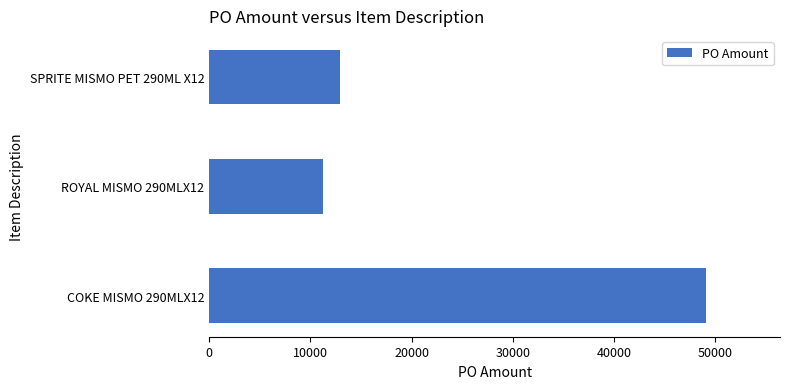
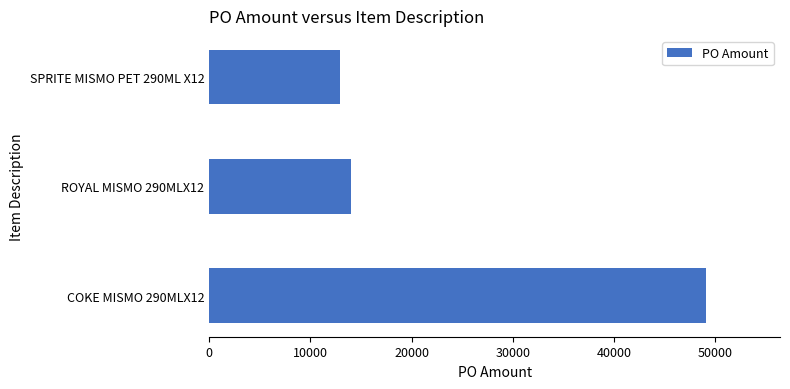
ROYAL MISMO 290MLX12: 11300 -> 14000
